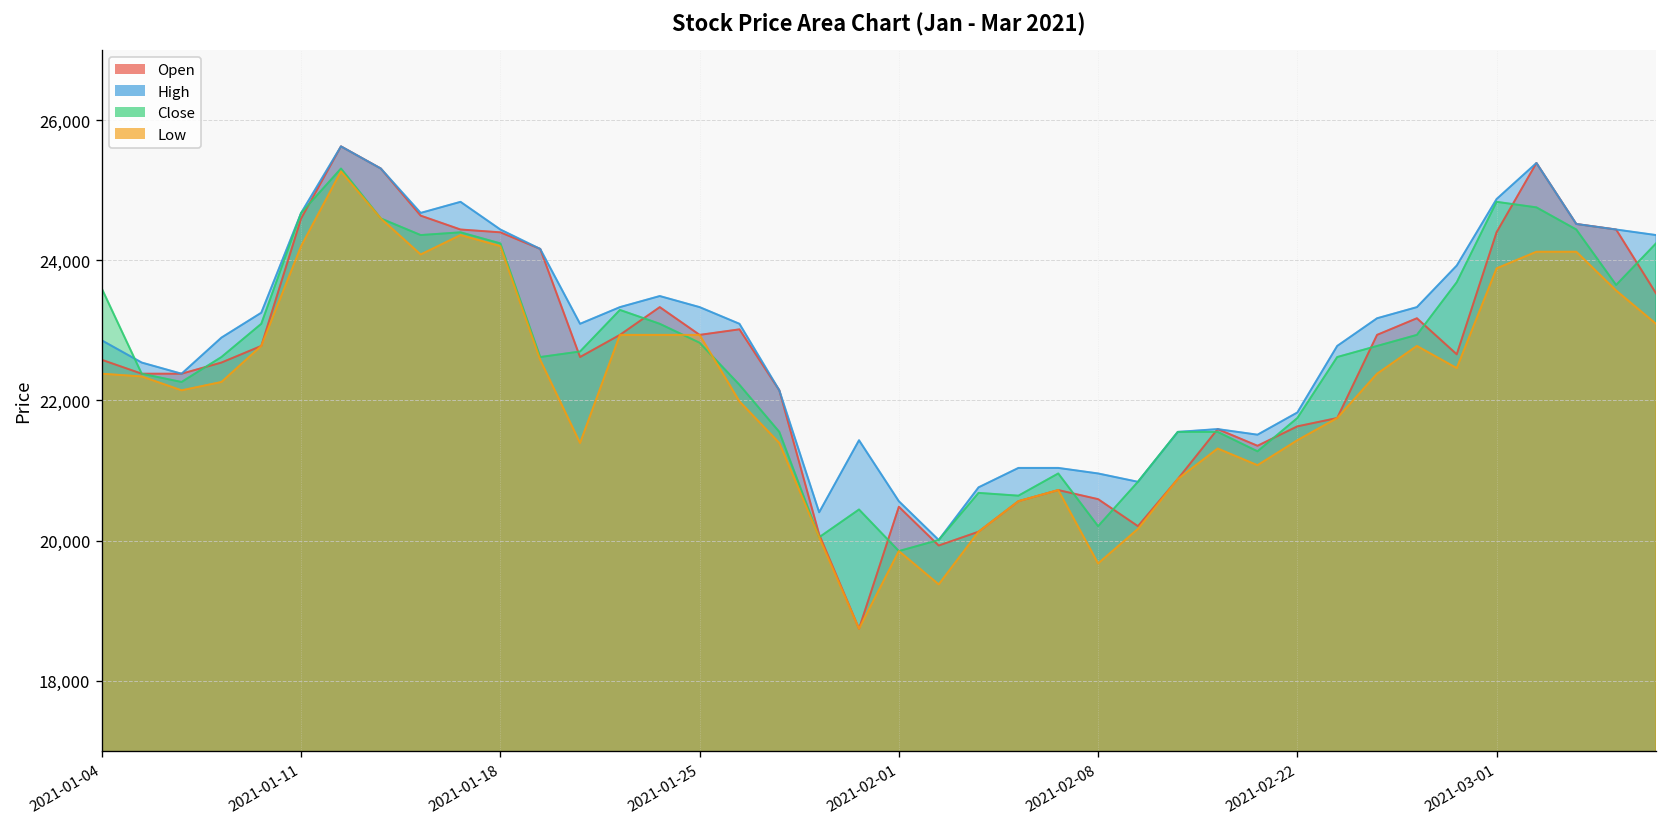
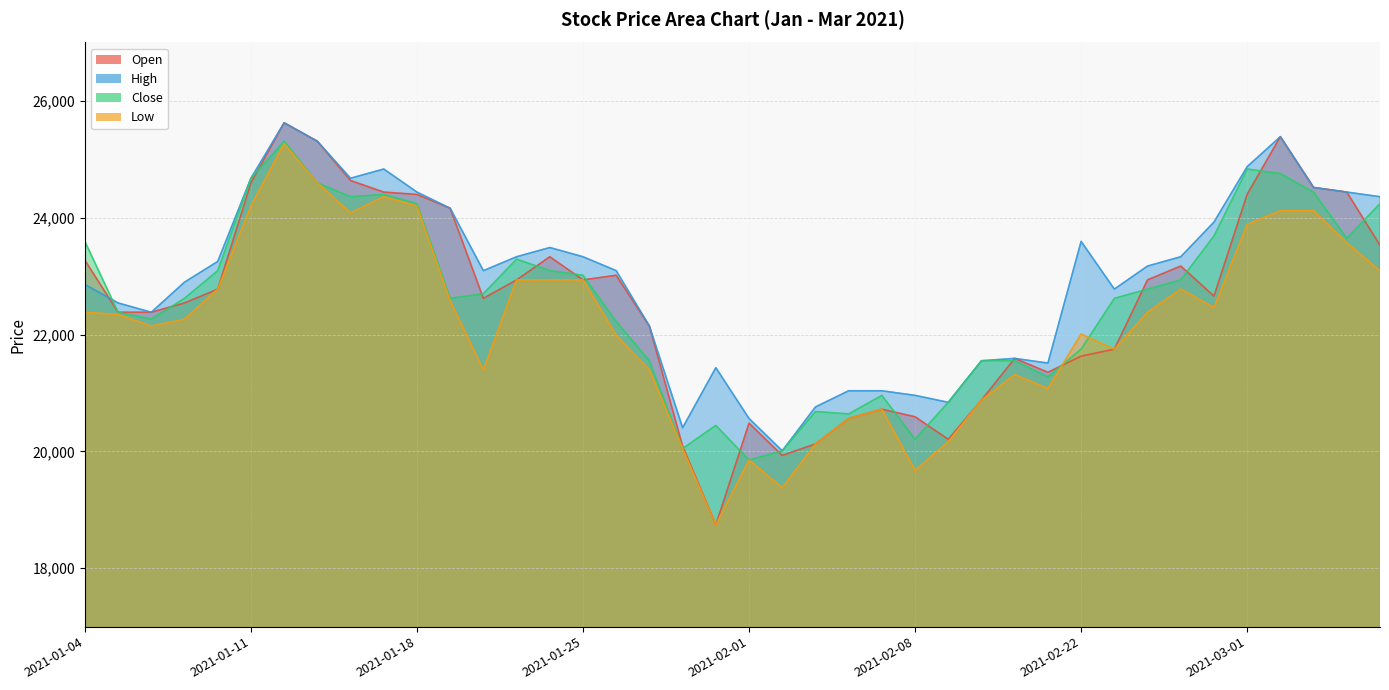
Open, 2021-01-04: 22,600 -> 23,300
Close, 2021-01-25: 22,800 -> 23,000
High, 2021-02-22: 21,800 -> 23,600
Low, 2021-02-22: 21,400 -> 22,000
